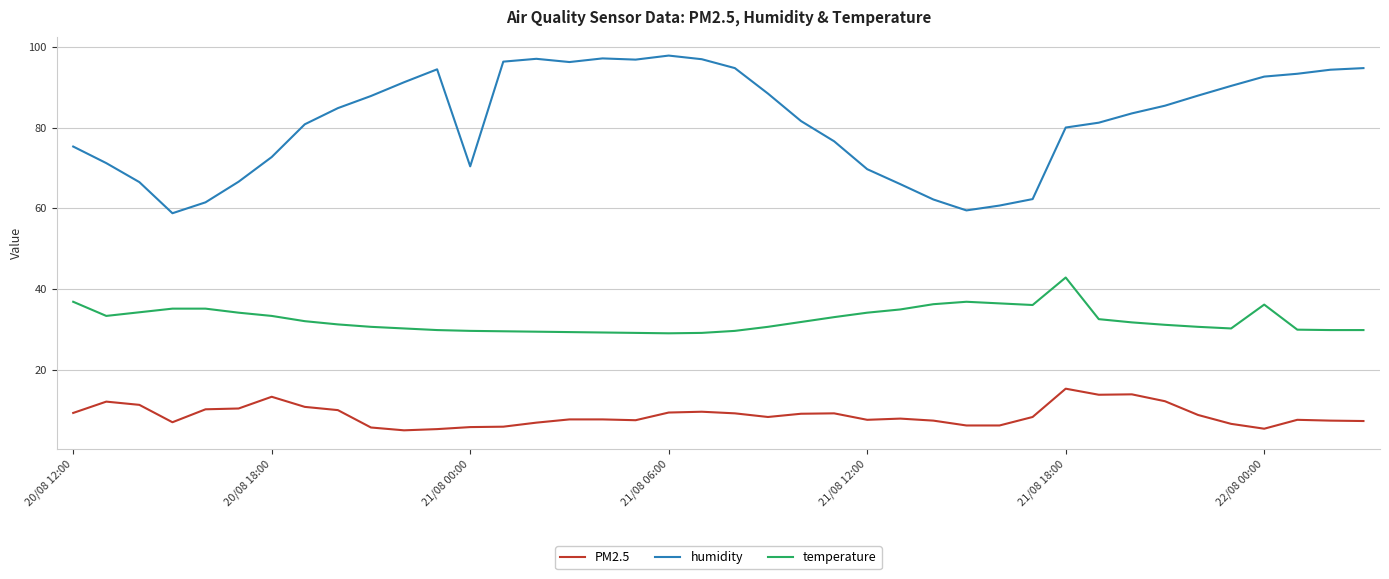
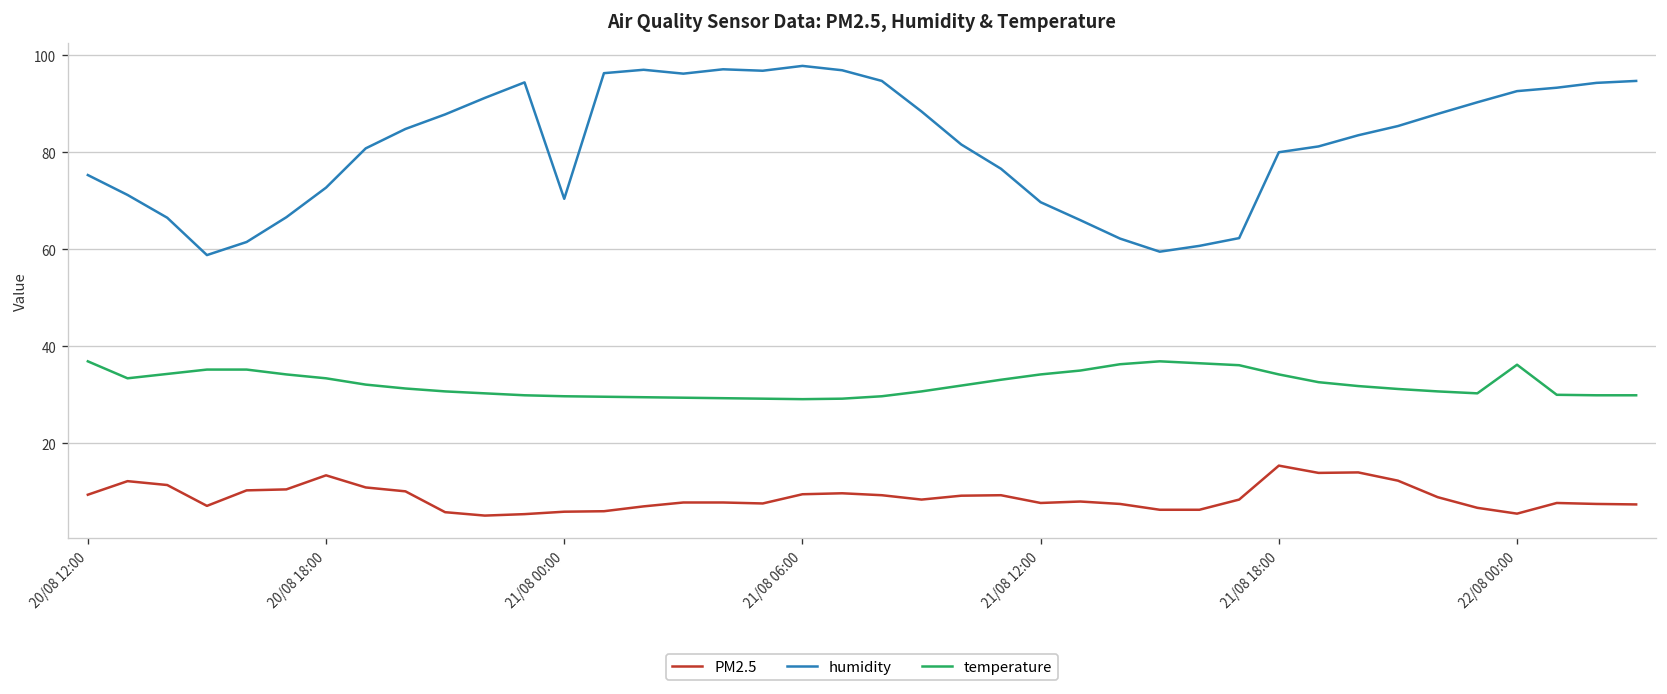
temperature, 21/08 18:00: 43 -> 34
